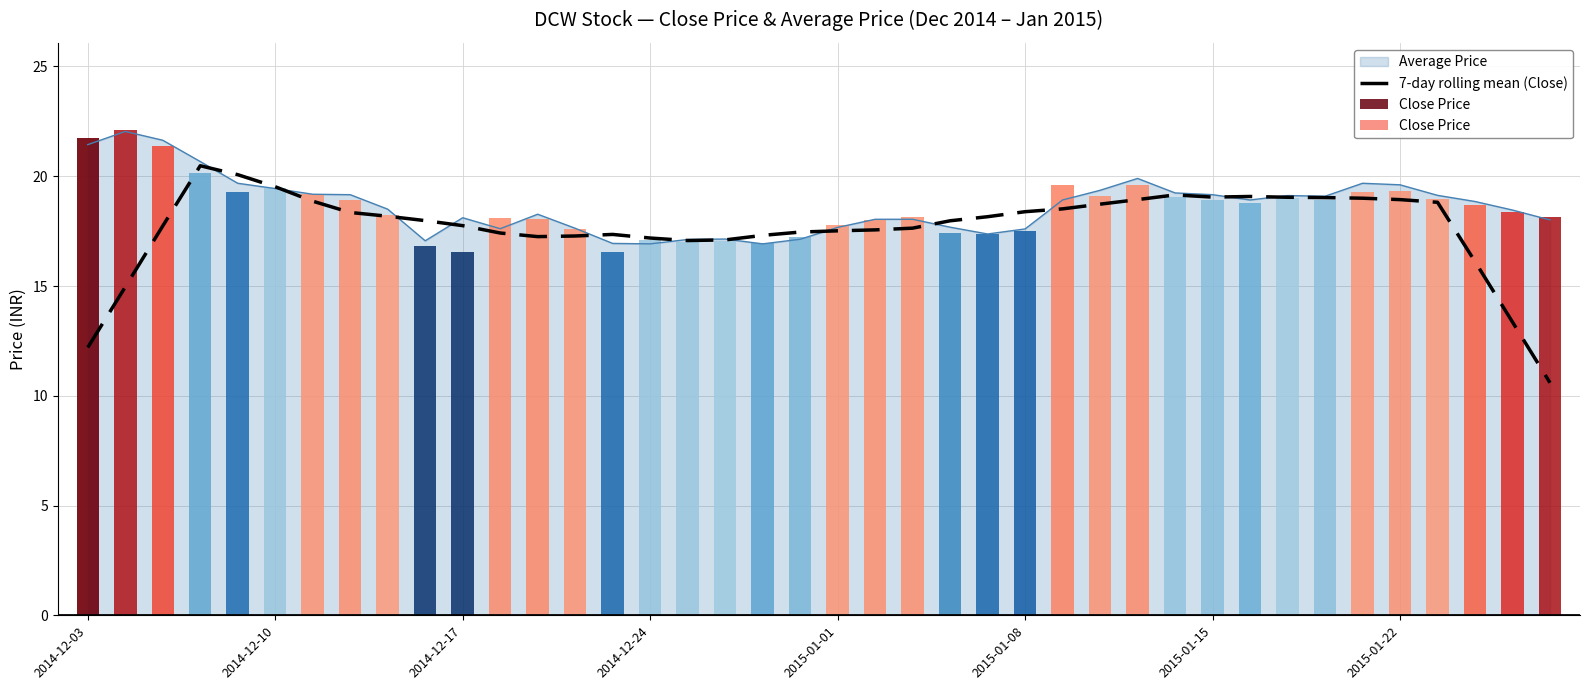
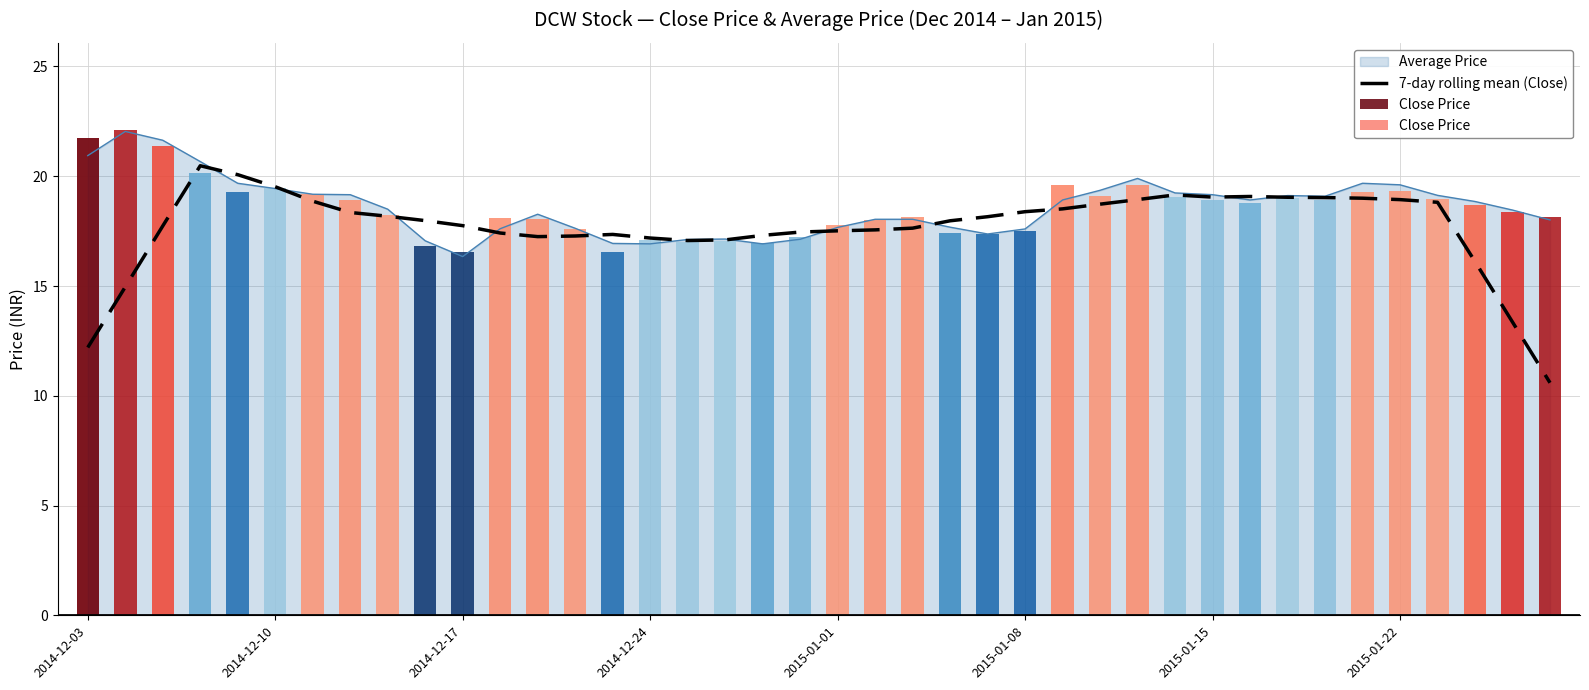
Average Price, 2014-12-03: 21.4 -> 20.9
Average Price, 2014-12-17: 18.1 -> 16.3
